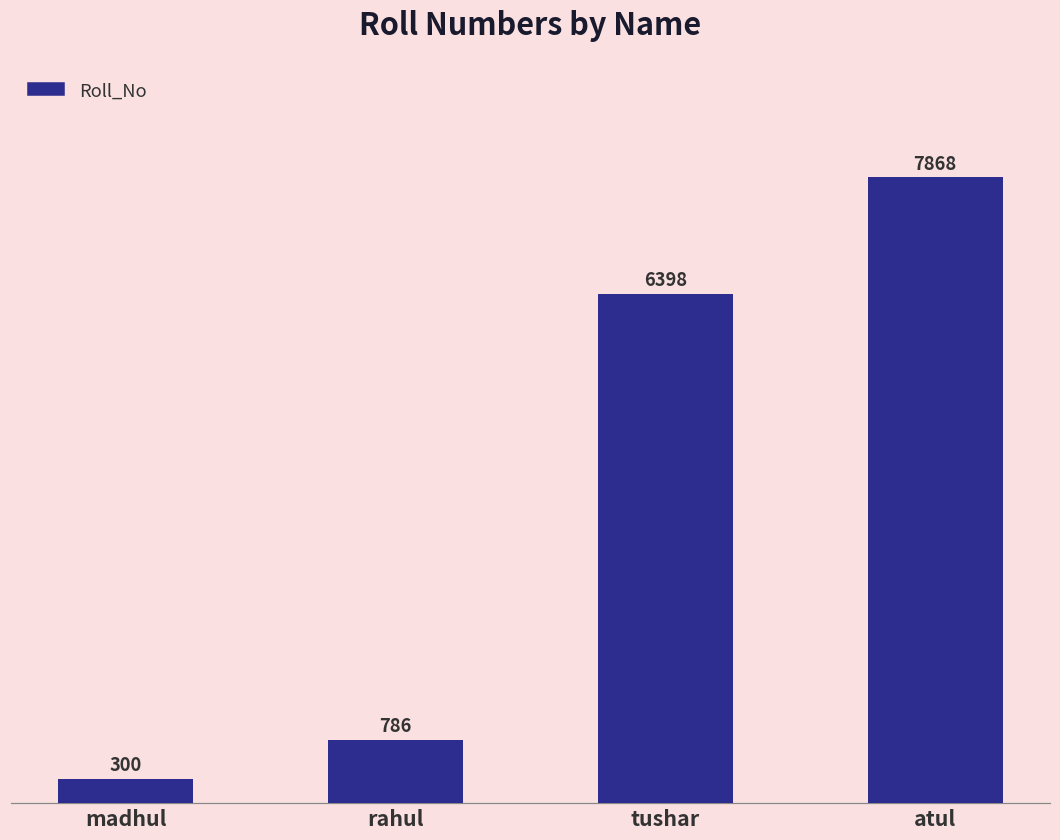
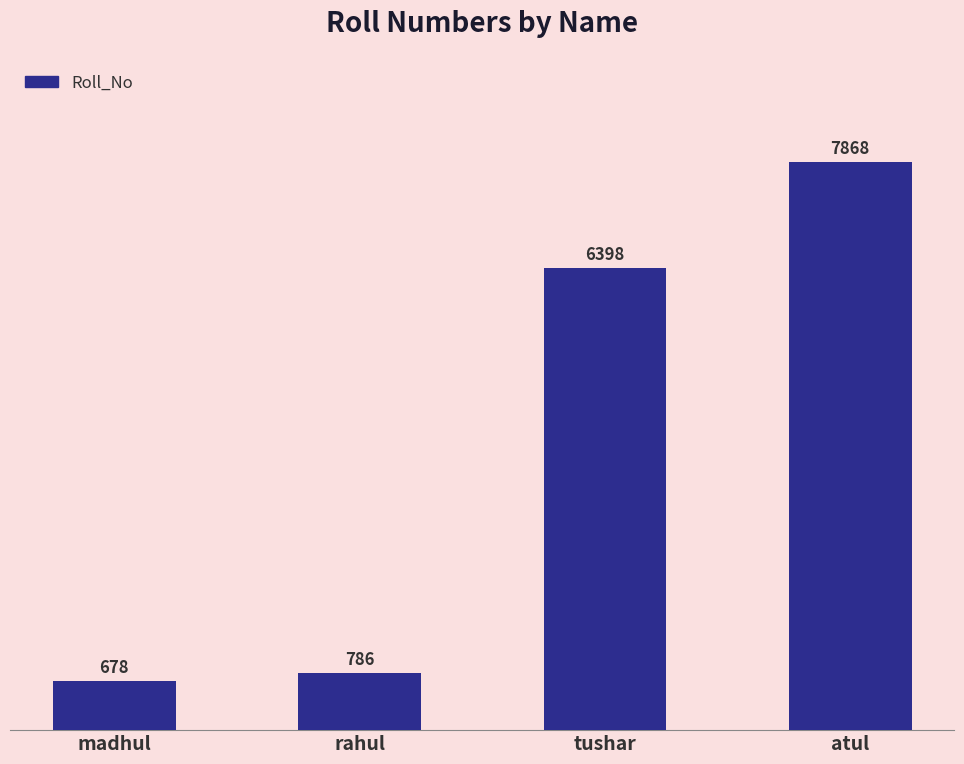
madhul: 300 -> 678
